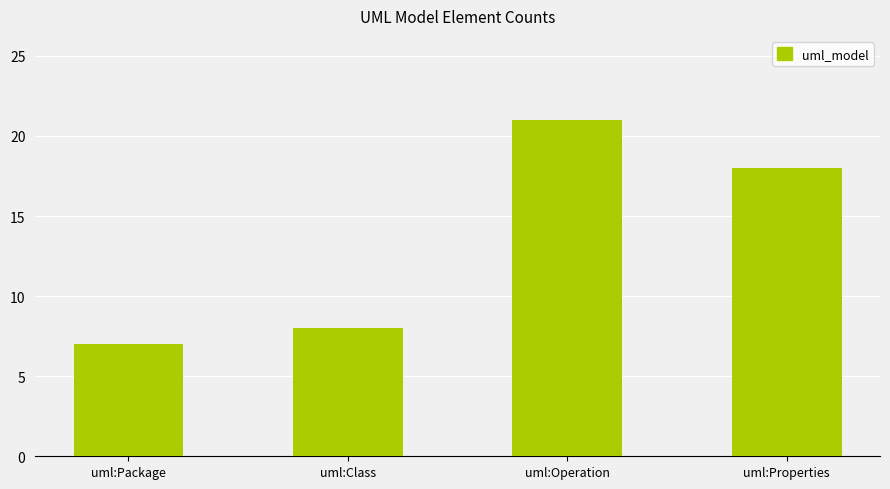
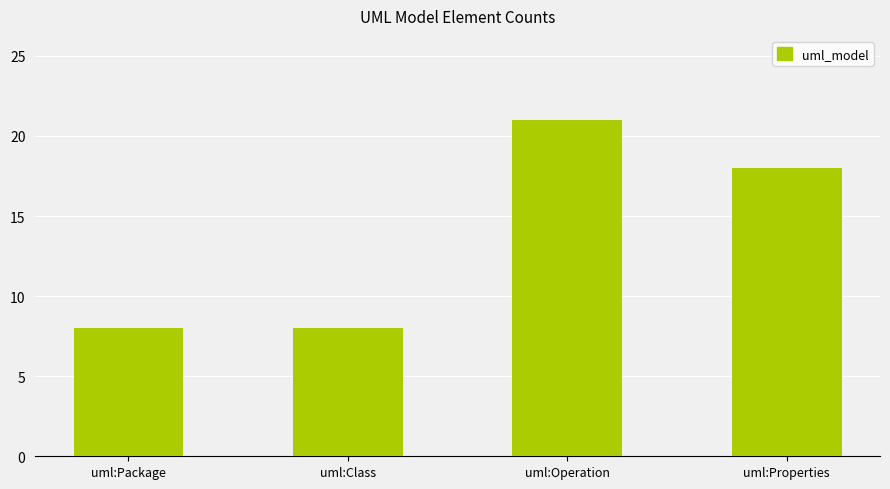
uml:Package: 7 -> 8
